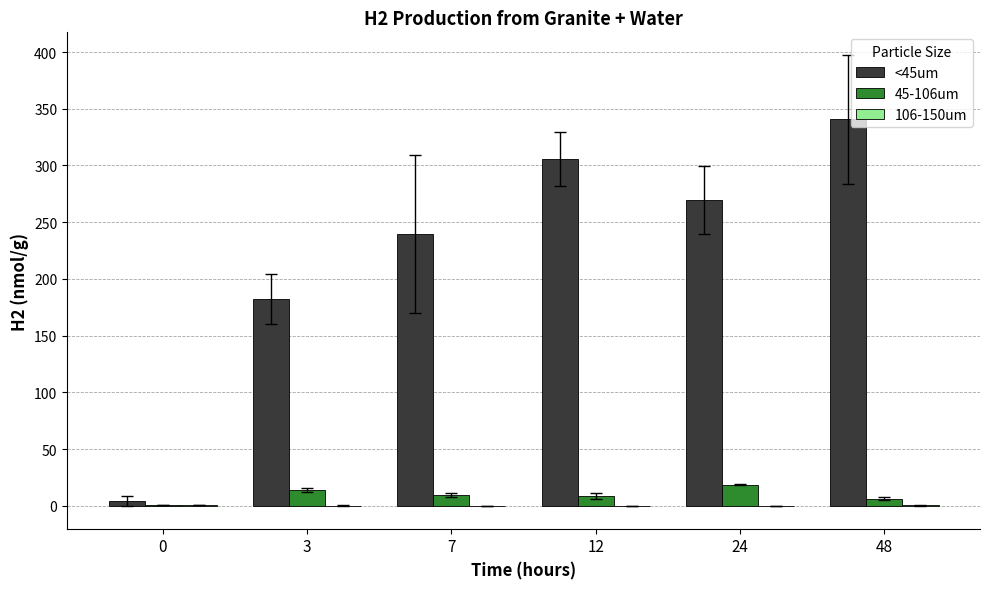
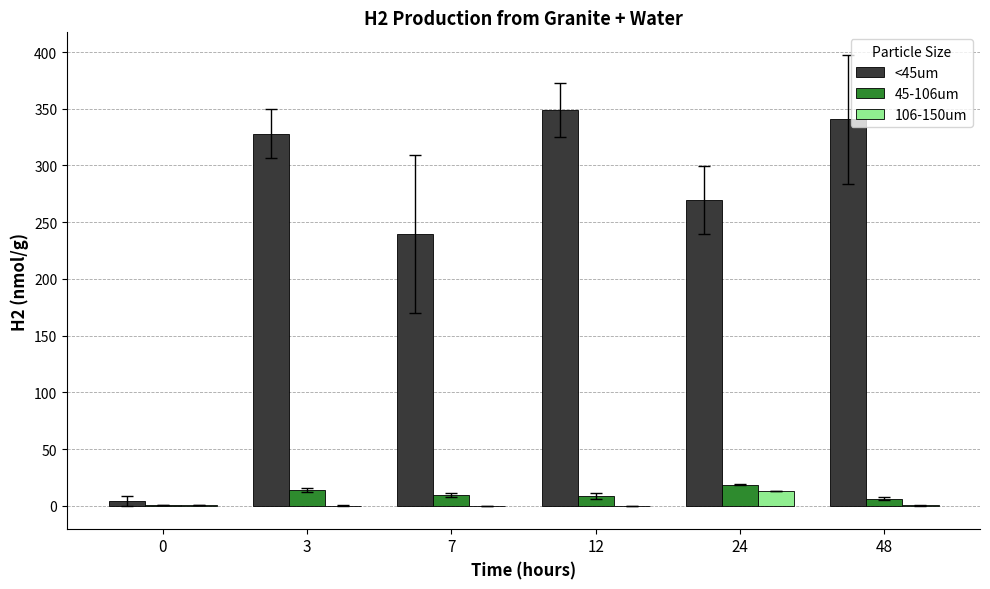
<45um, 3: 183 -> 328
<45um, 12: 306 -> 349
106-150um, 24: 0 -> 13
